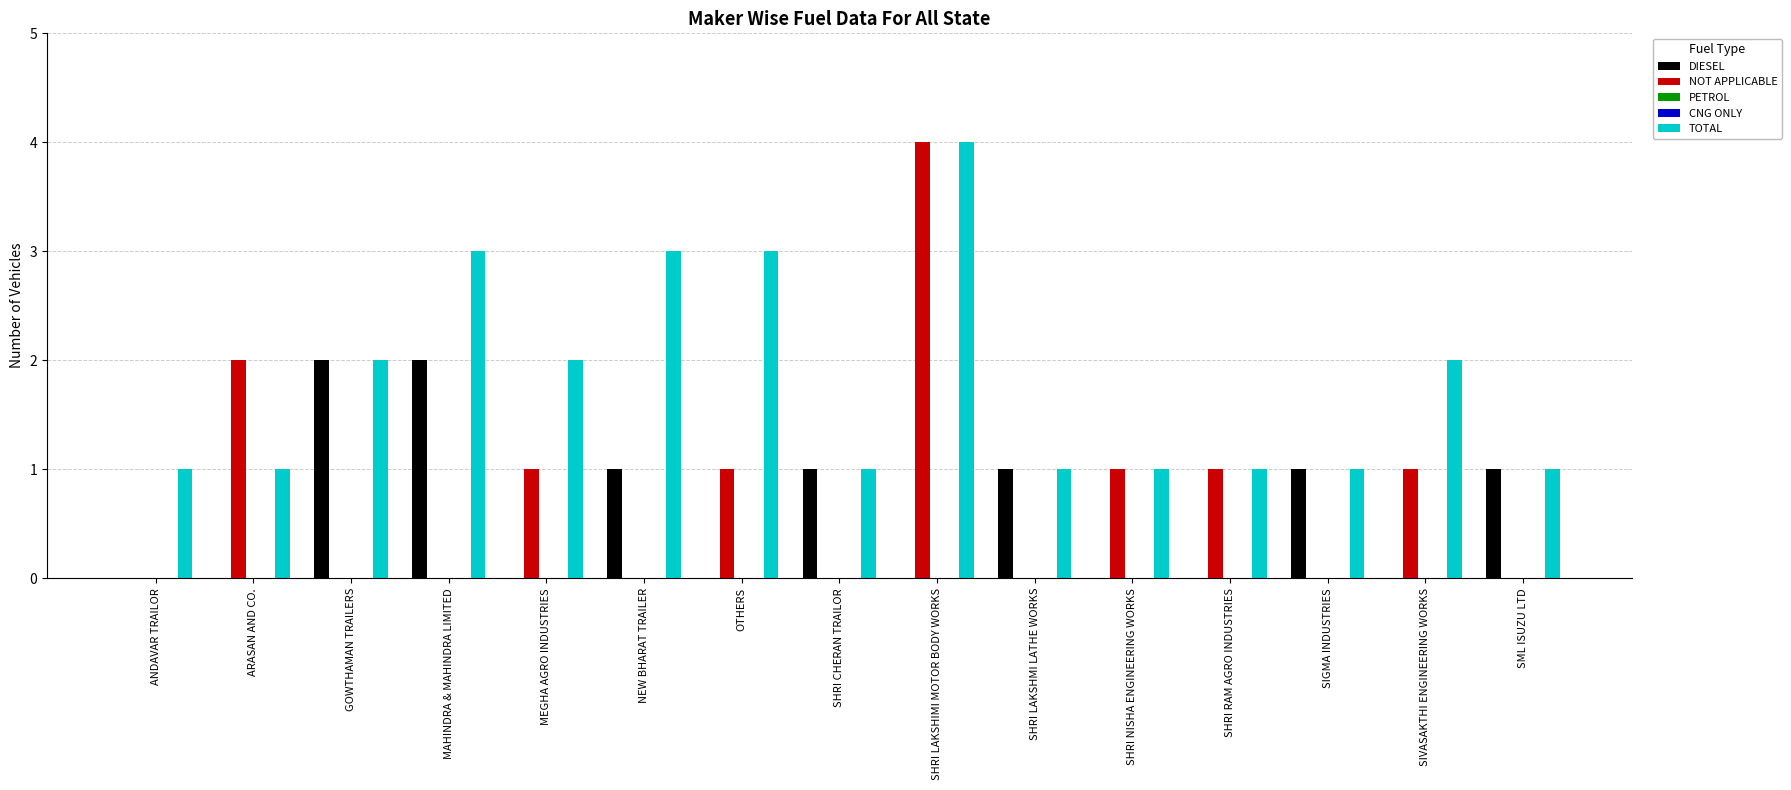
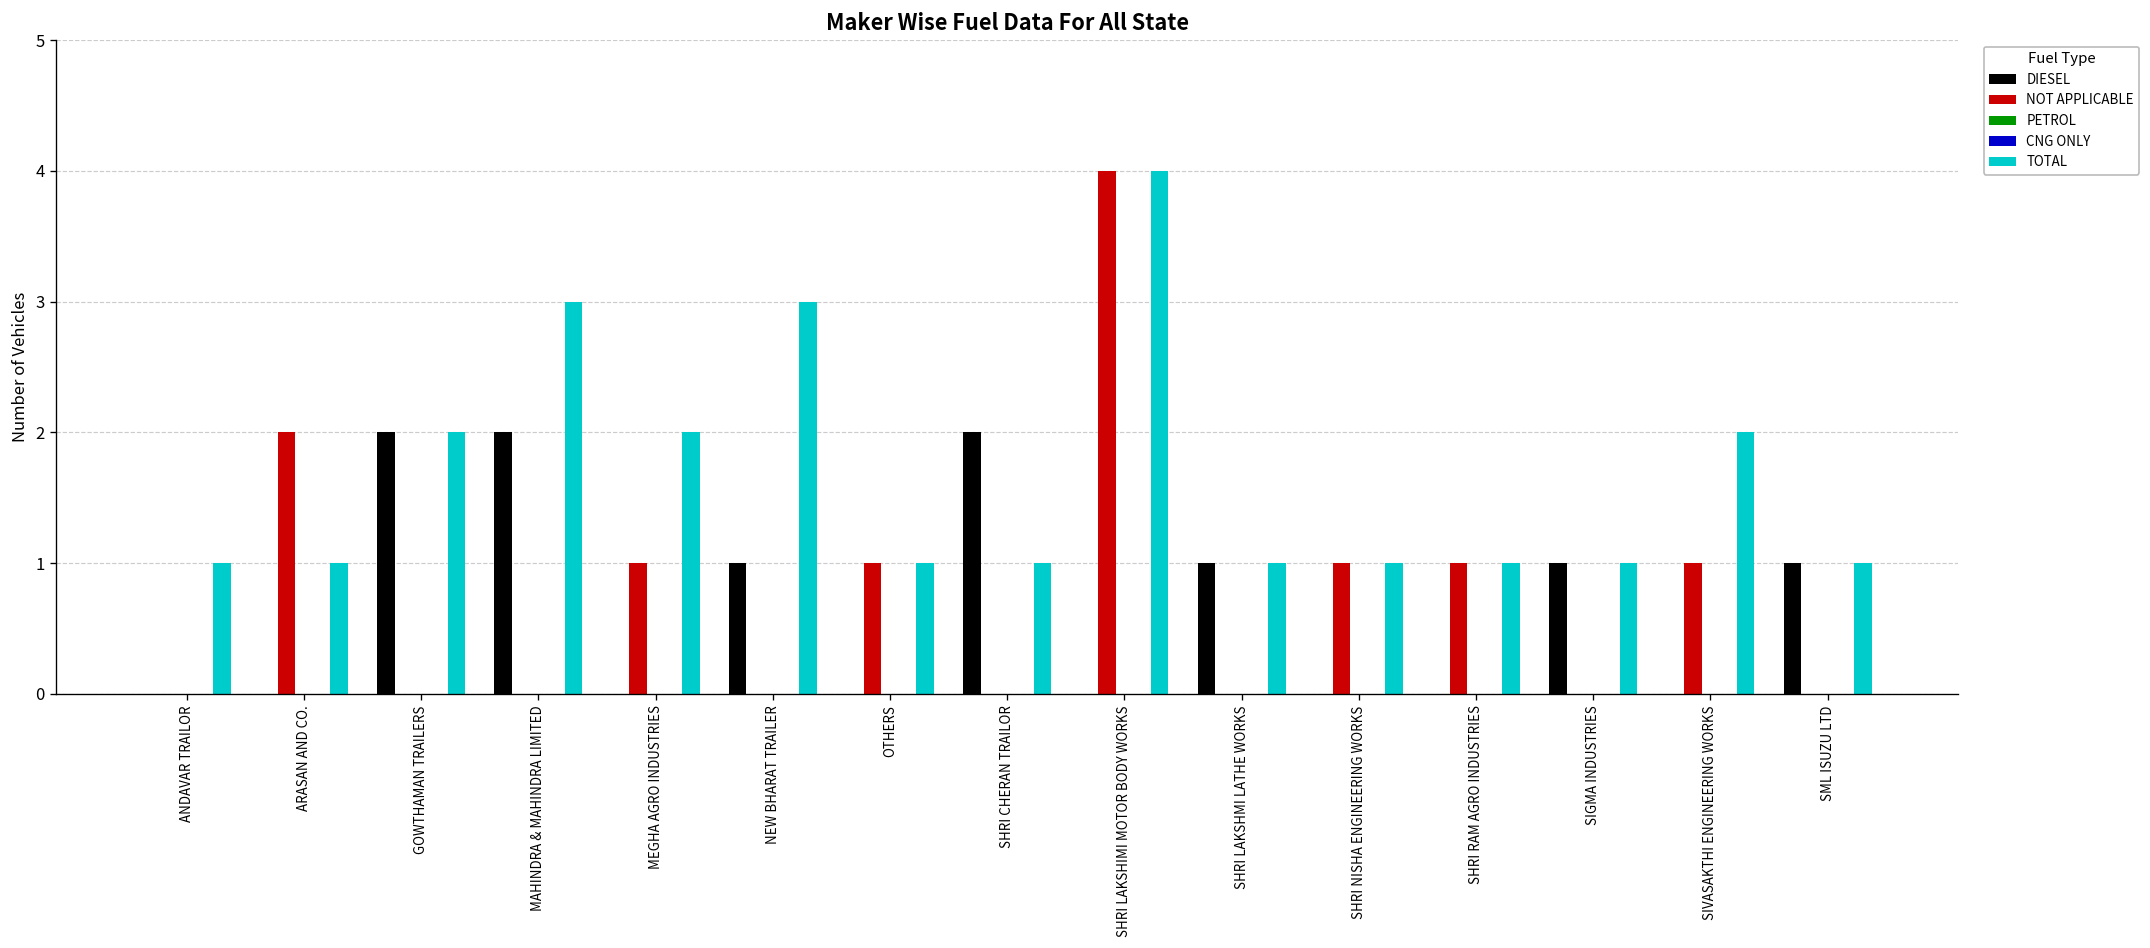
TOTAL, OTHERS: 3 -> 1
DIESEL, SHRI CHERAN TRAILOR: 1 -> 2
